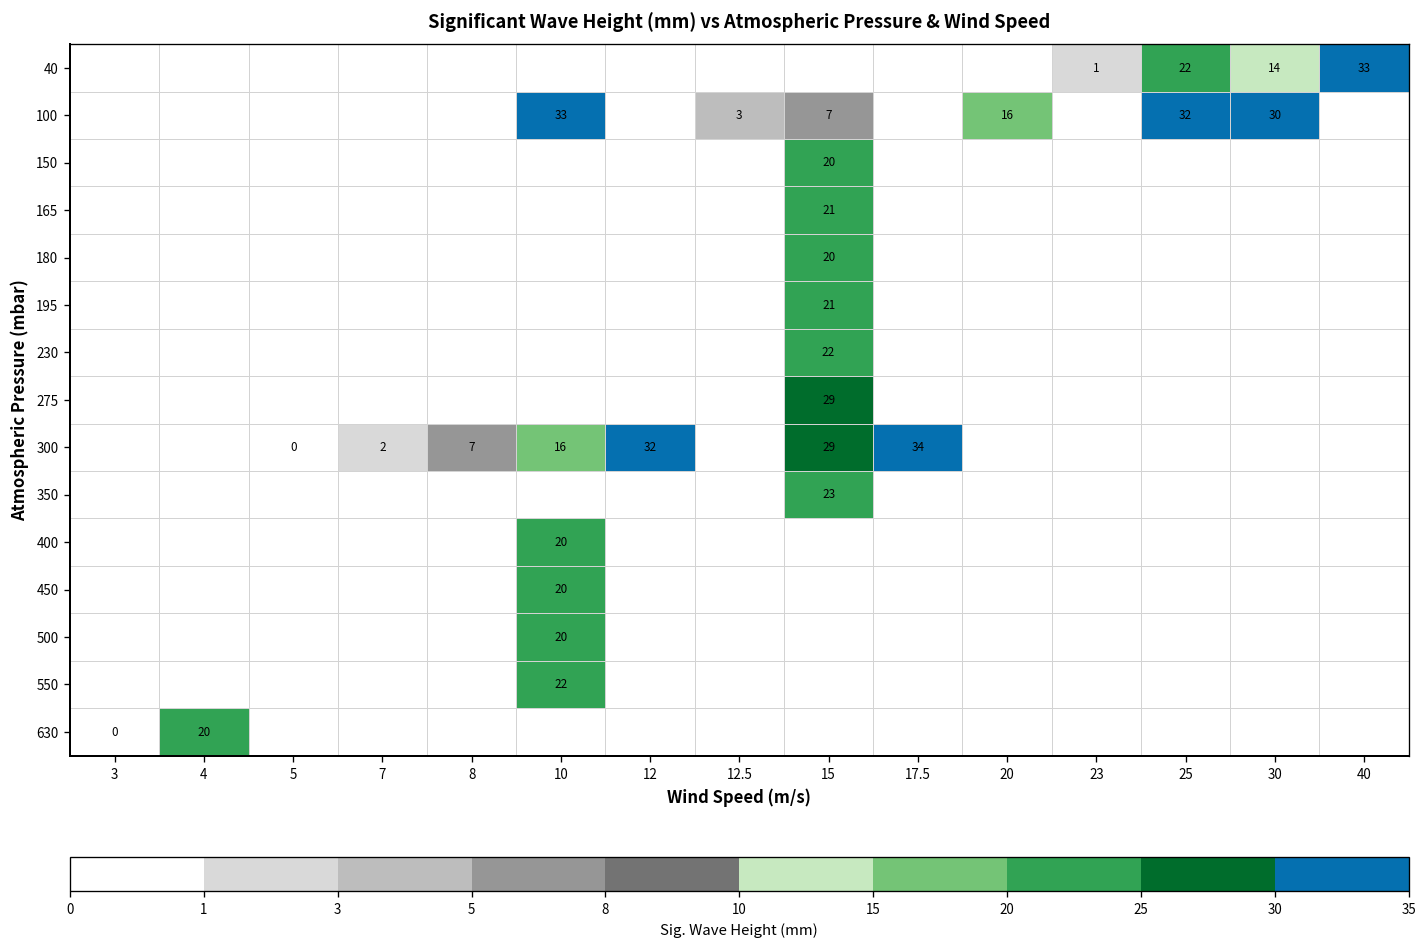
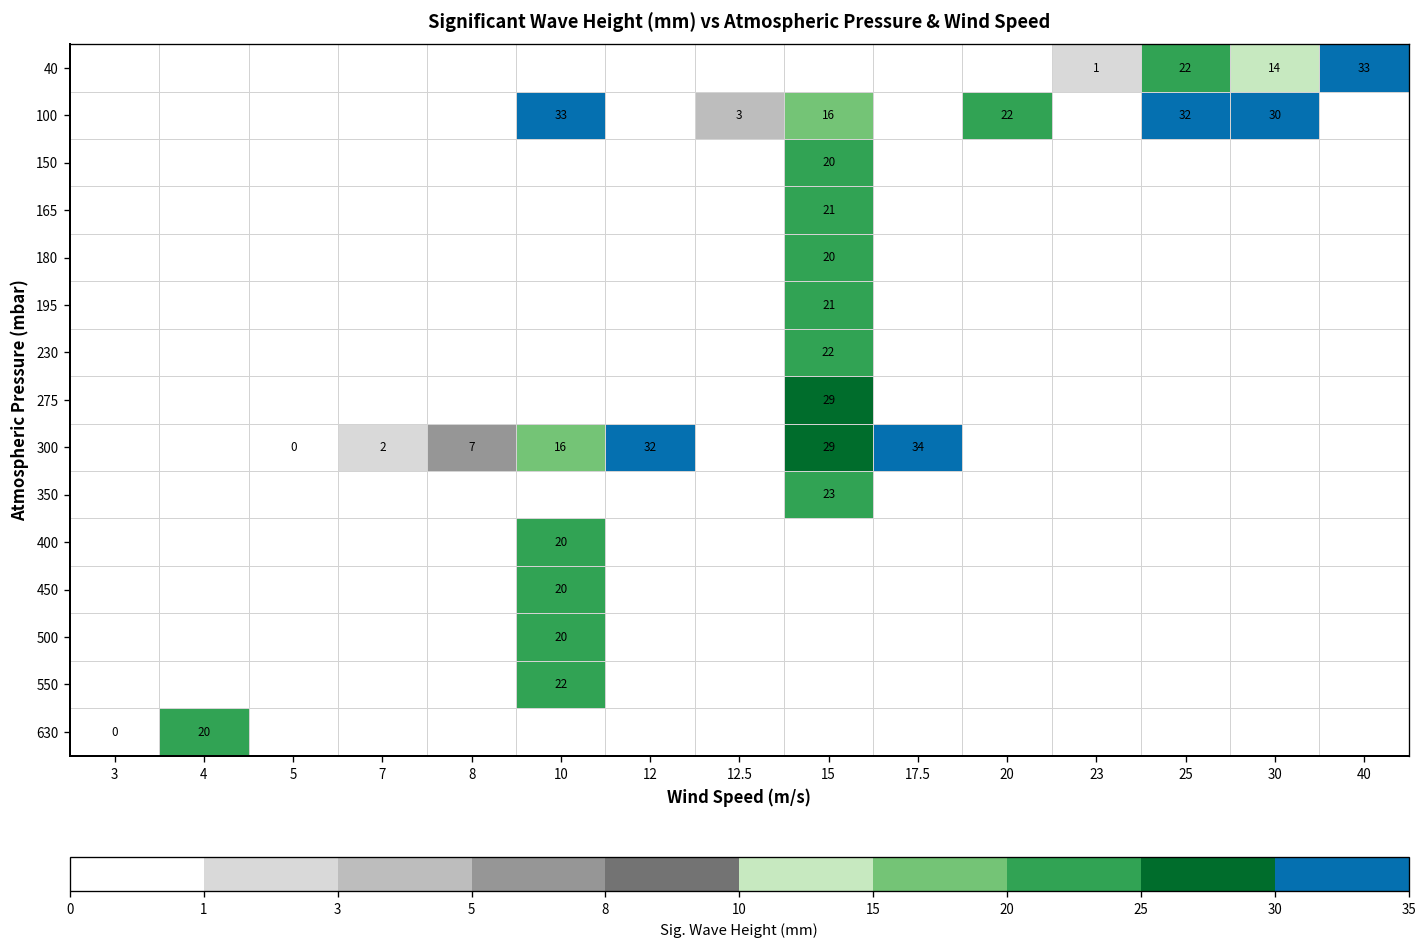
100, 15: 7 -> 16
100, 20: 16 -> 22
